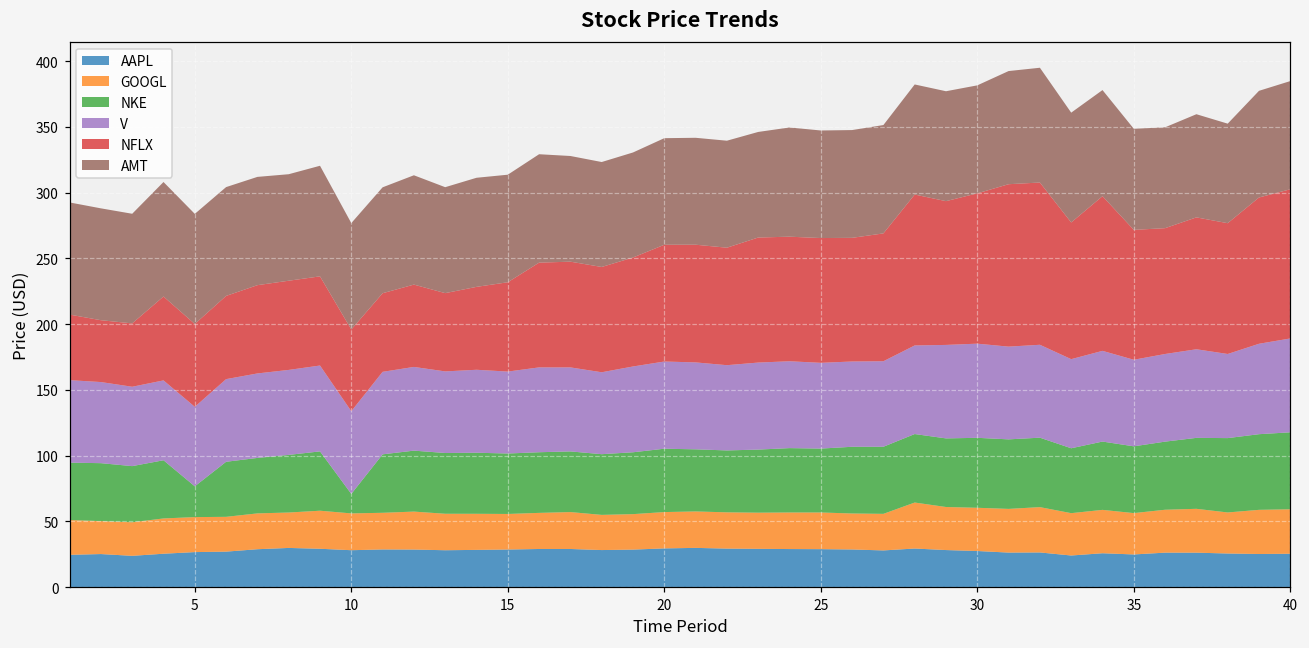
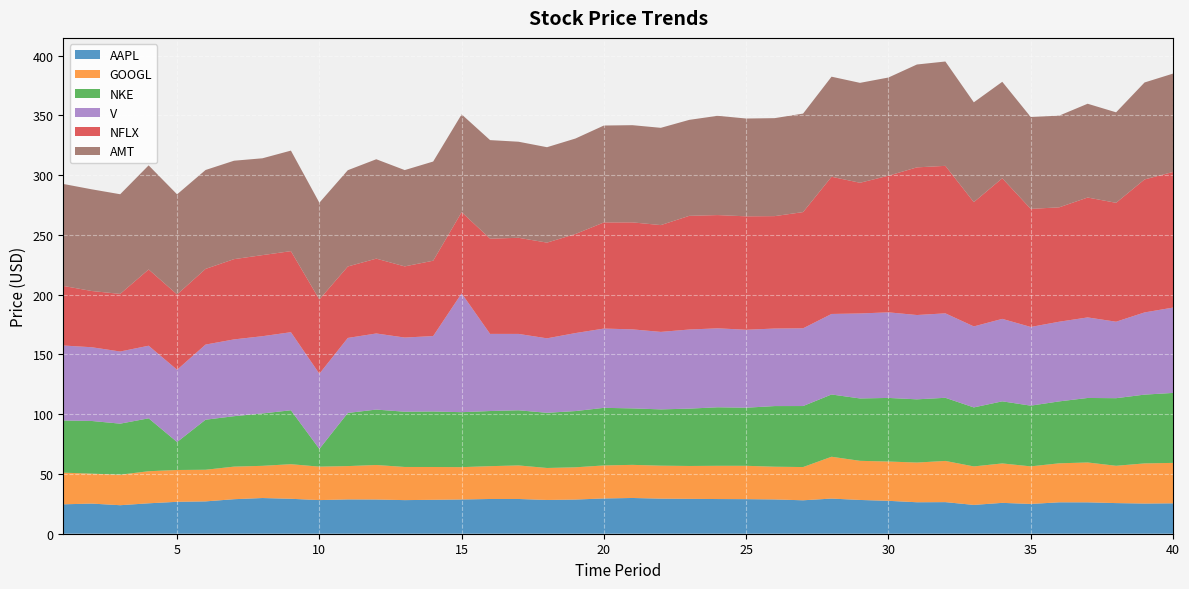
V, 15: 62 -> 99
